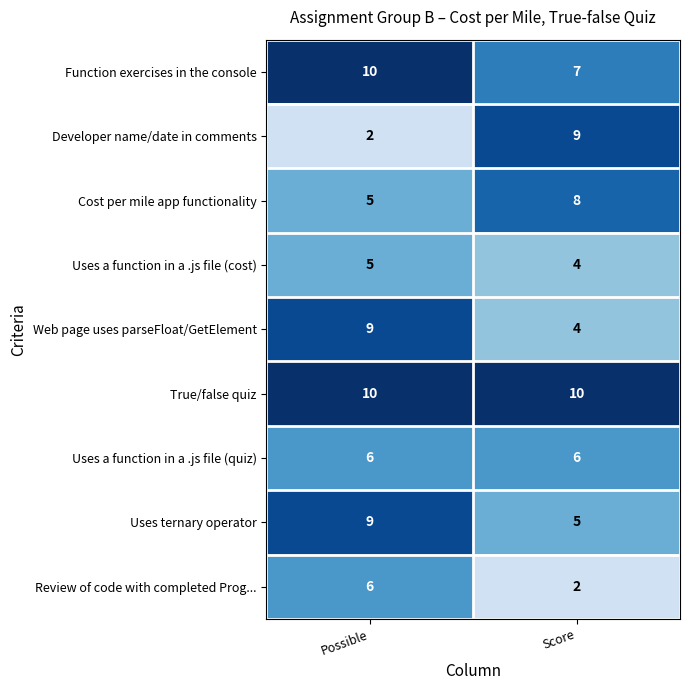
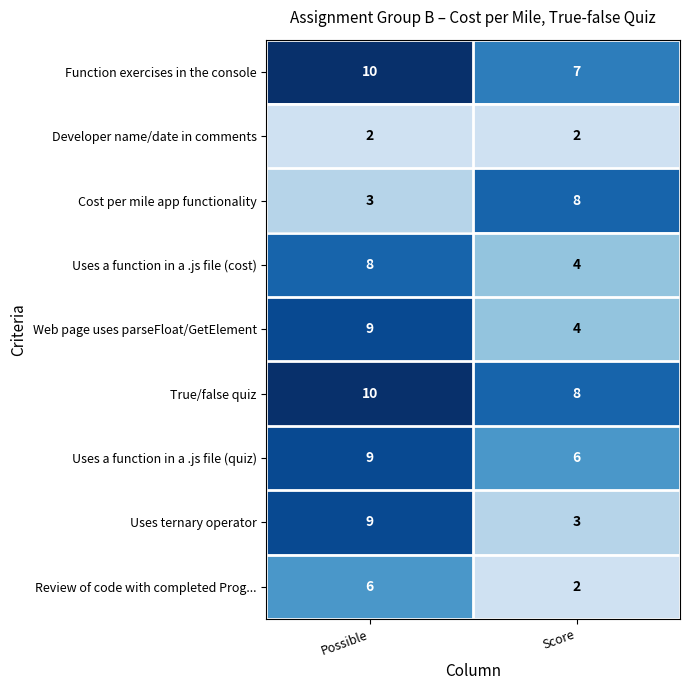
Developer name/date in comments, Score: 9 -> 2
Cost per mile app functionality, Possible: 5 -> 3
Uses a function in a .js file (cost), Possible: 5 -> 8
True/false quiz, Score: 10 -> 8
Uses a function in a .js file (quiz), Possible: 6 -> 9
Uses ternary operator, Score: 5 -> 3
